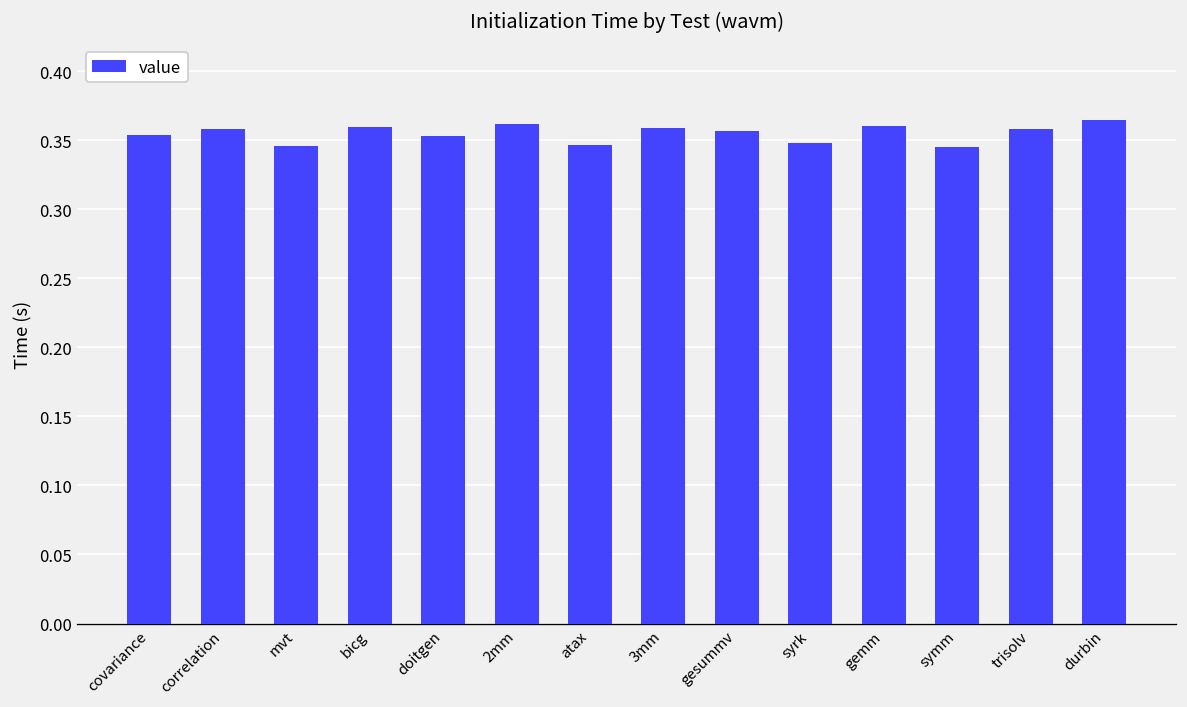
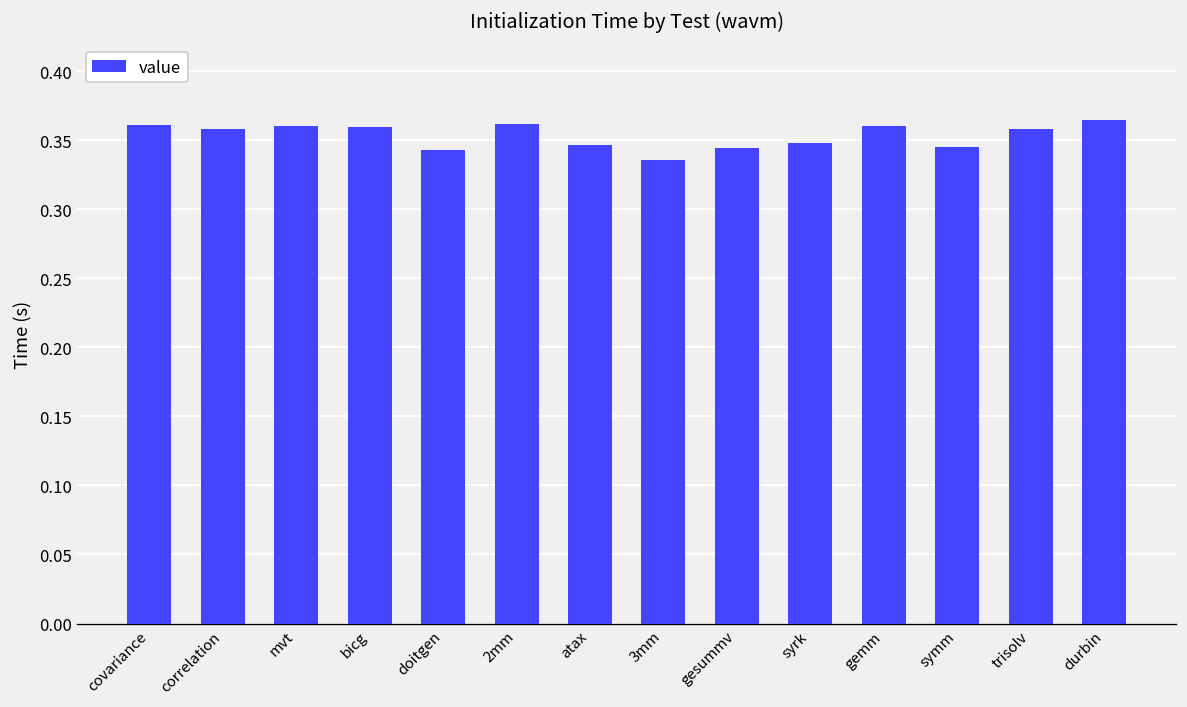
covariance: 0.354 -> 0.361
mvt: 0.346 -> 0.361
doitgen: 0.353 -> 0.343
3mm: 0.359 -> 0.335
gesummv: 0.357 -> 0.344
